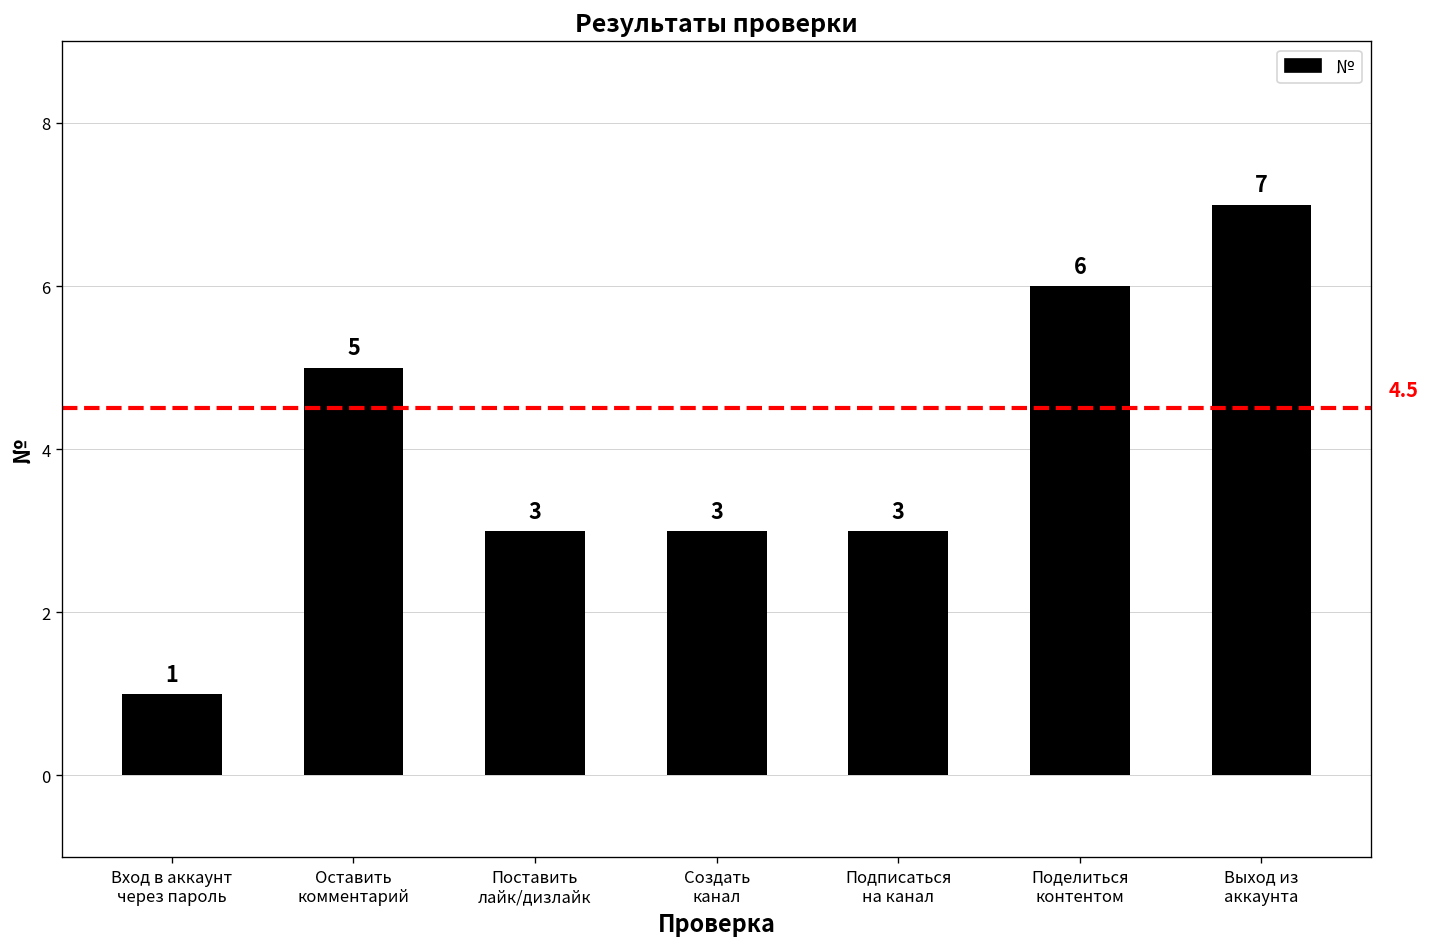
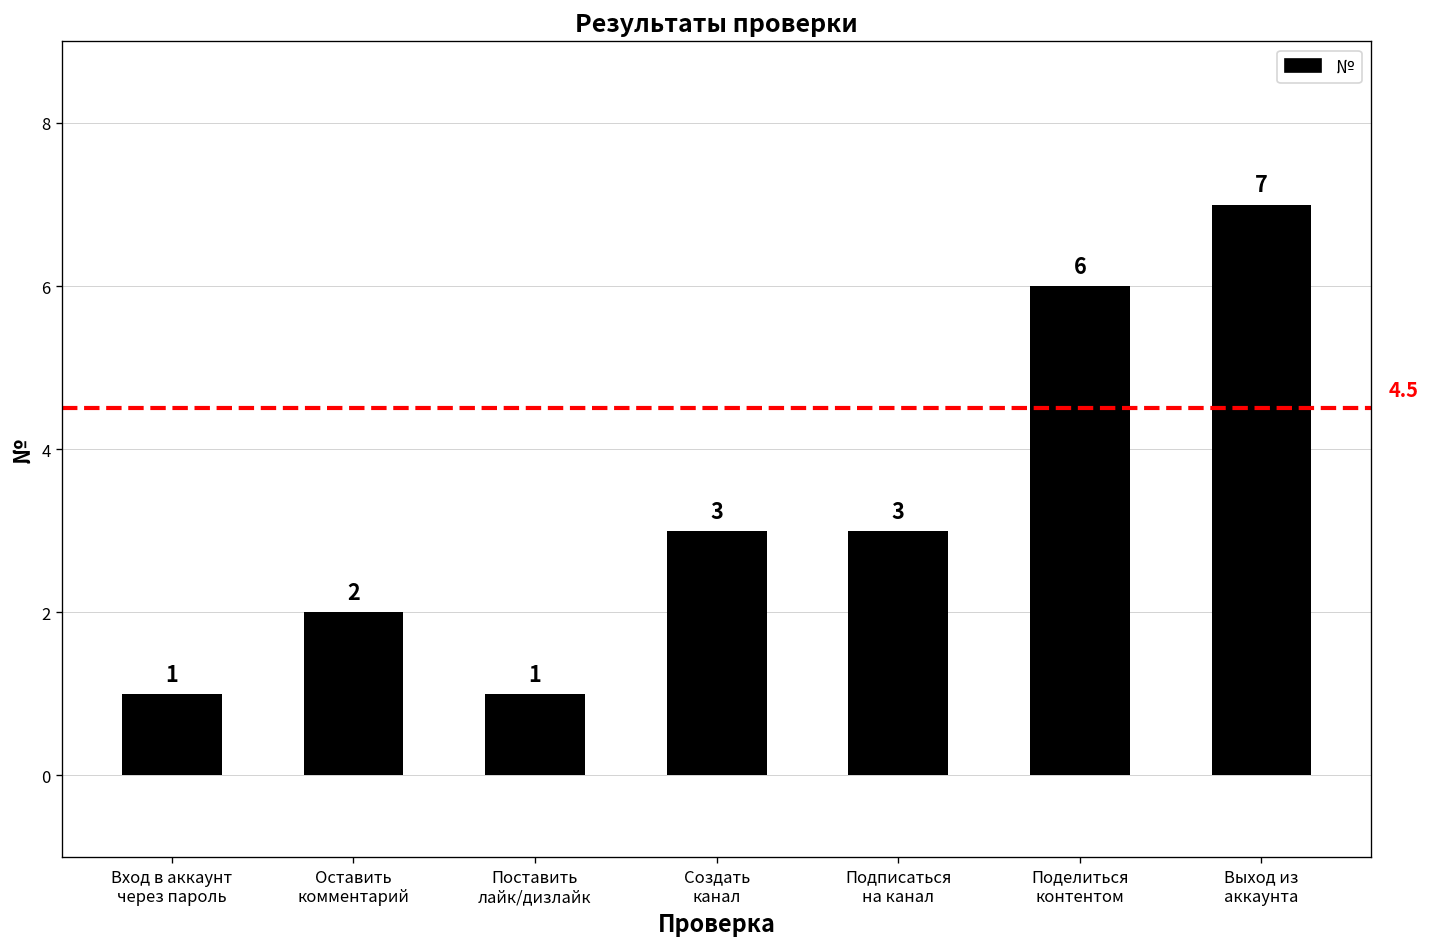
Оставить комментарий: 5 -> 2
Поставить лайк/дизлайк: 3 -> 1
